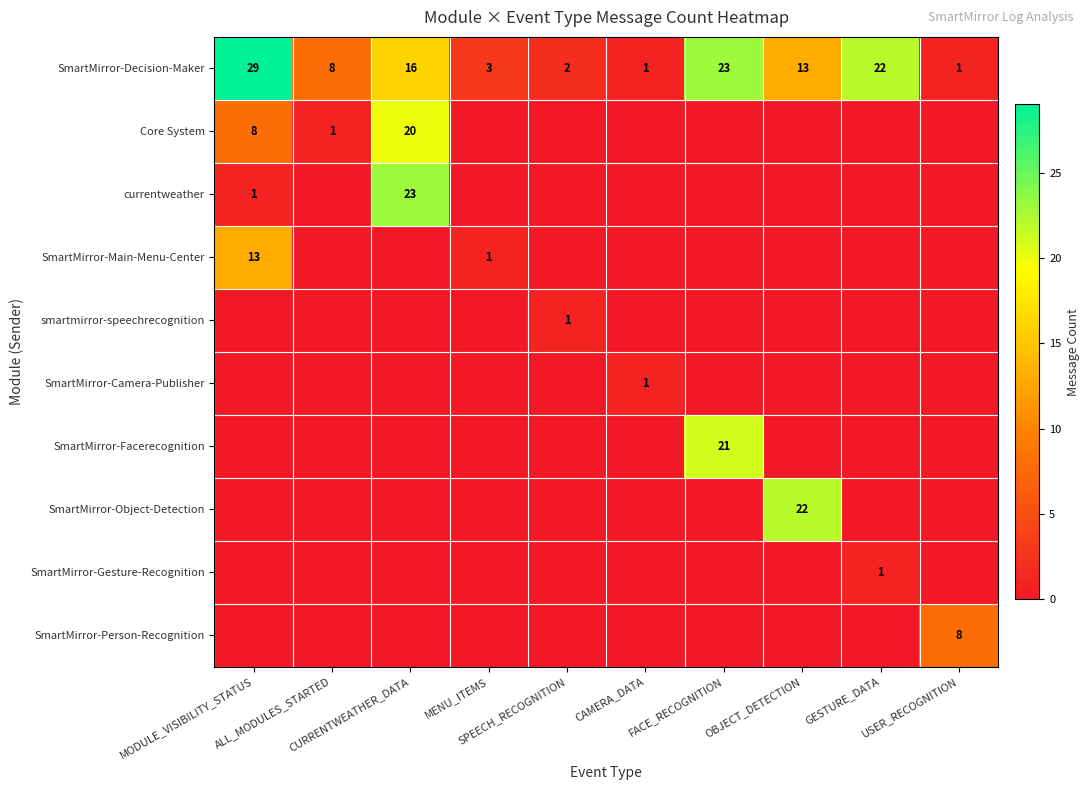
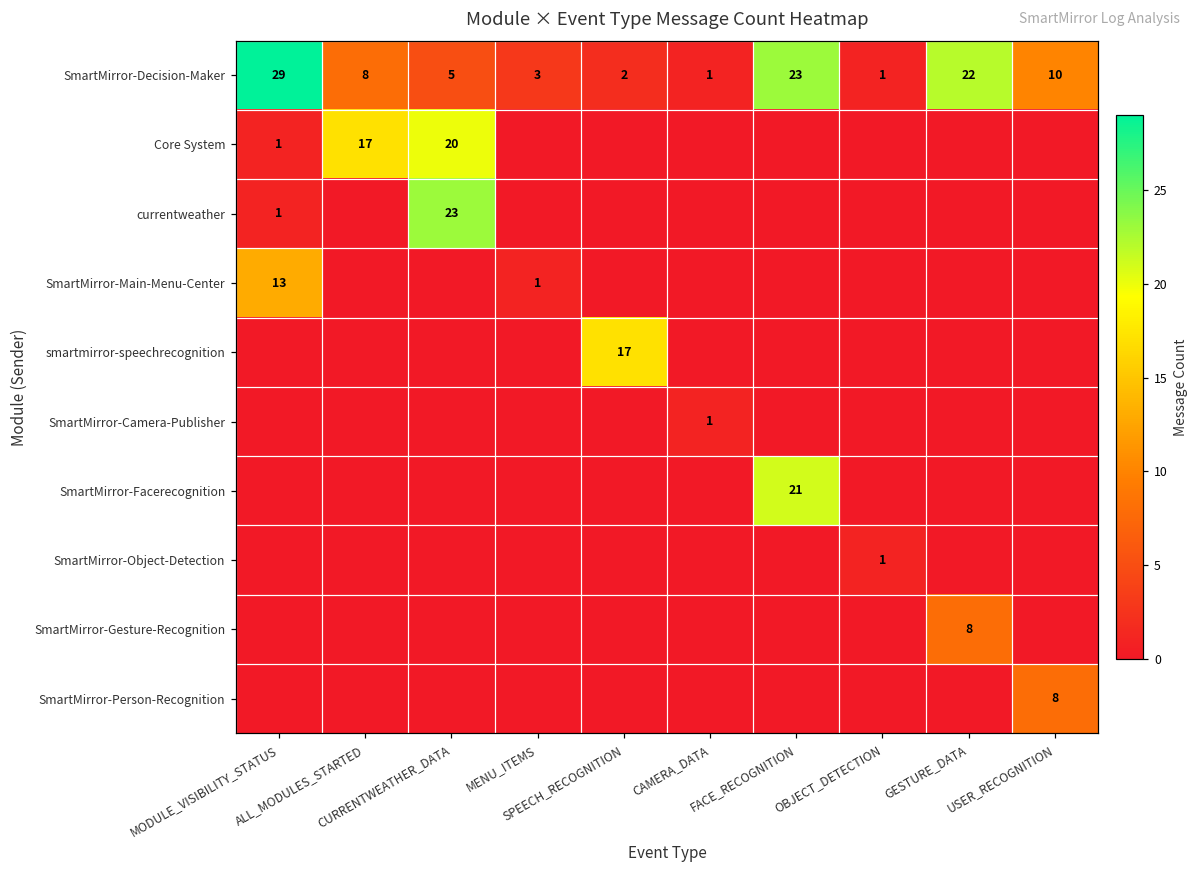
SmartMirror-Decision-Maker, CURRENTWEATHER_DATA: 16 -> 5
SmartMirror-Decision-Maker, OBJECT_DETECTION: 13 -> 1
SmartMirror-Decision-Maker, USER_RECOGNITION: 1 -> 10
Core System, MODULE_VISIBILITY_STATUS: 8 -> 1
Core System, ALL_MODULES_STARTED: 1 -> 17
smartmirror-speechrecognition, SPEECH_RECOGNITION: 1 -> 17
SmartMirror-Object-Detection, OBJECT_DETECTION: 22 -> 1
SmartMirror-Gesture-Recognition, GESTURE_DATA: 1 -> 8
